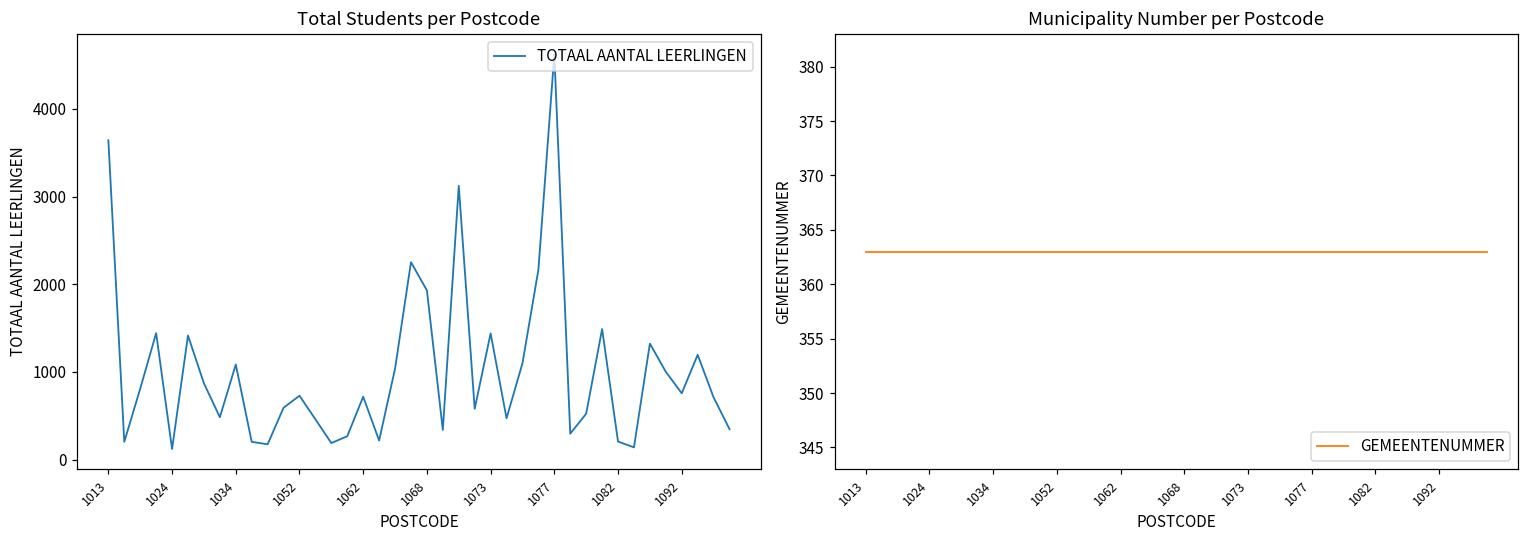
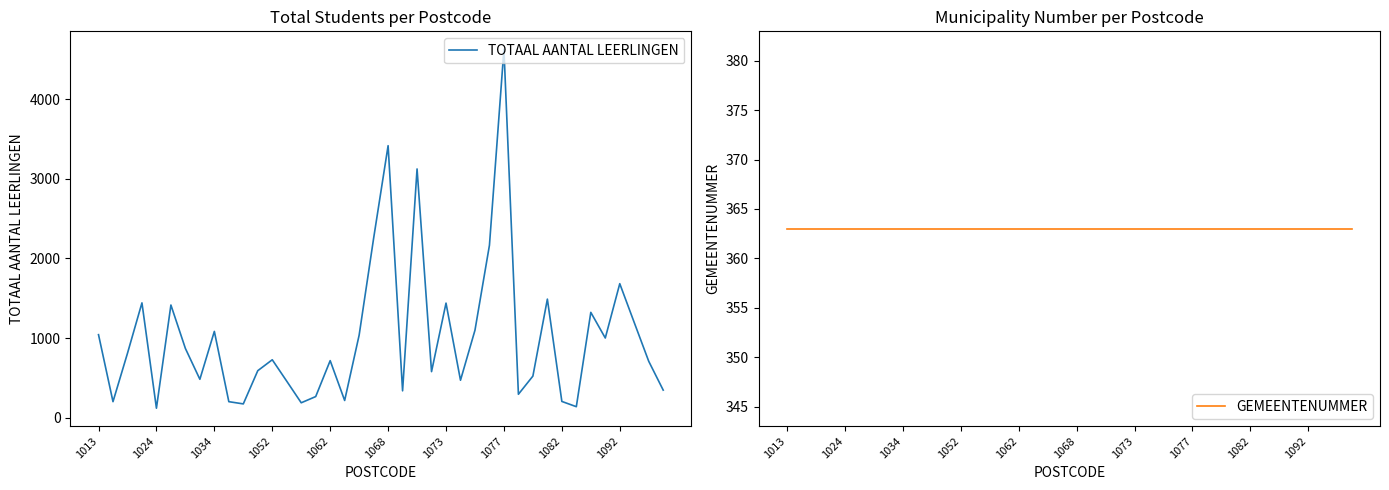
Total Students per Postcode, 1013: 3600 -> 1000
Total Students per Postcode, 1068: 1900 -> 3400
Total Students per Postcode, 1092: 800 -> 1700
